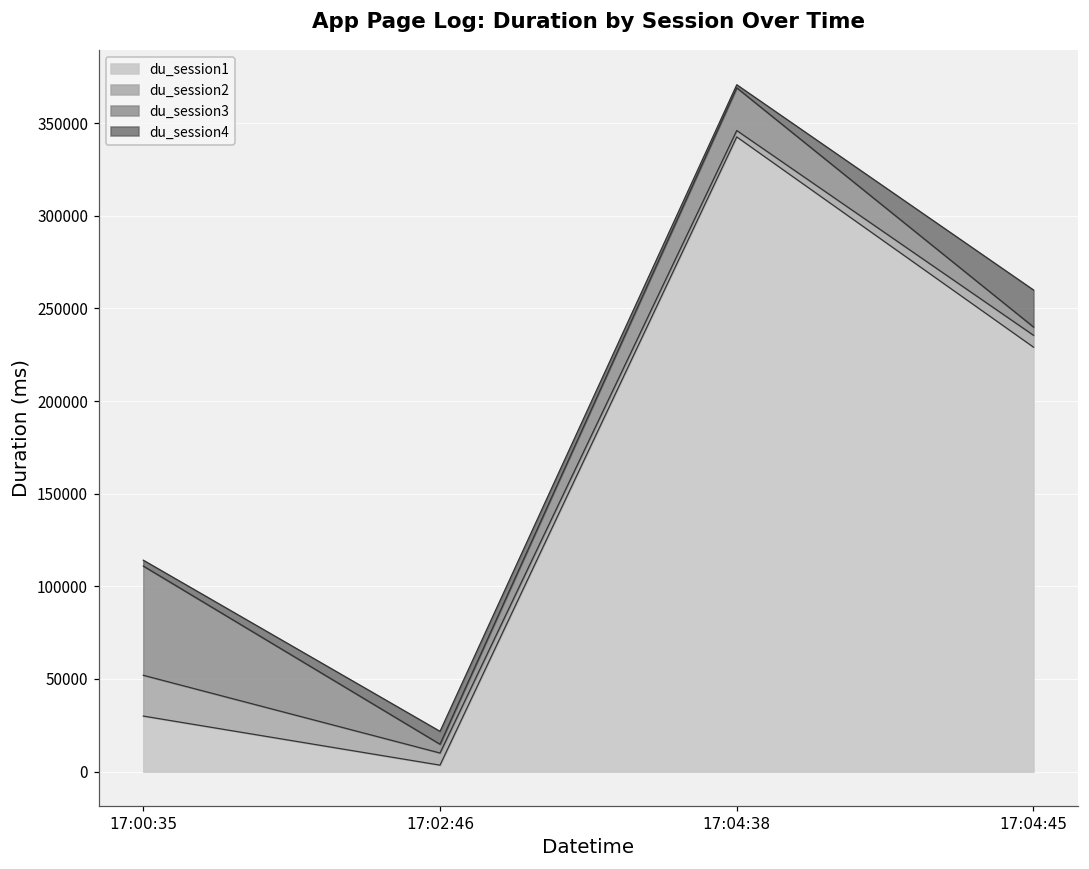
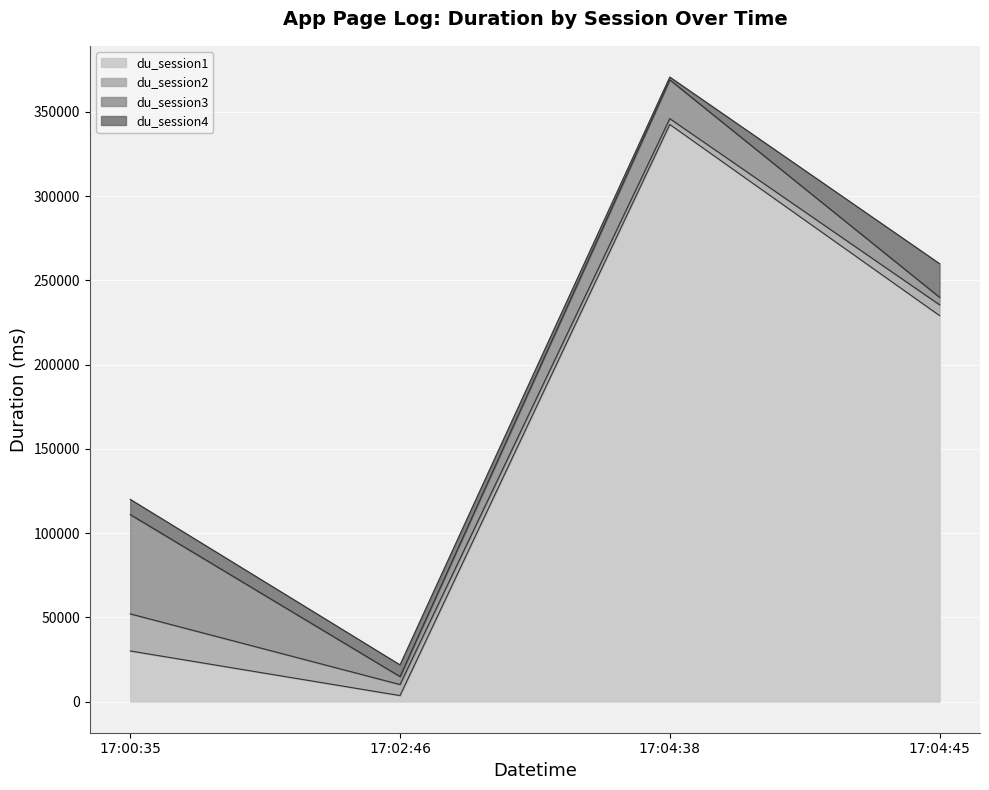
du_session4, 17:00:35: 3000 -> 9000
